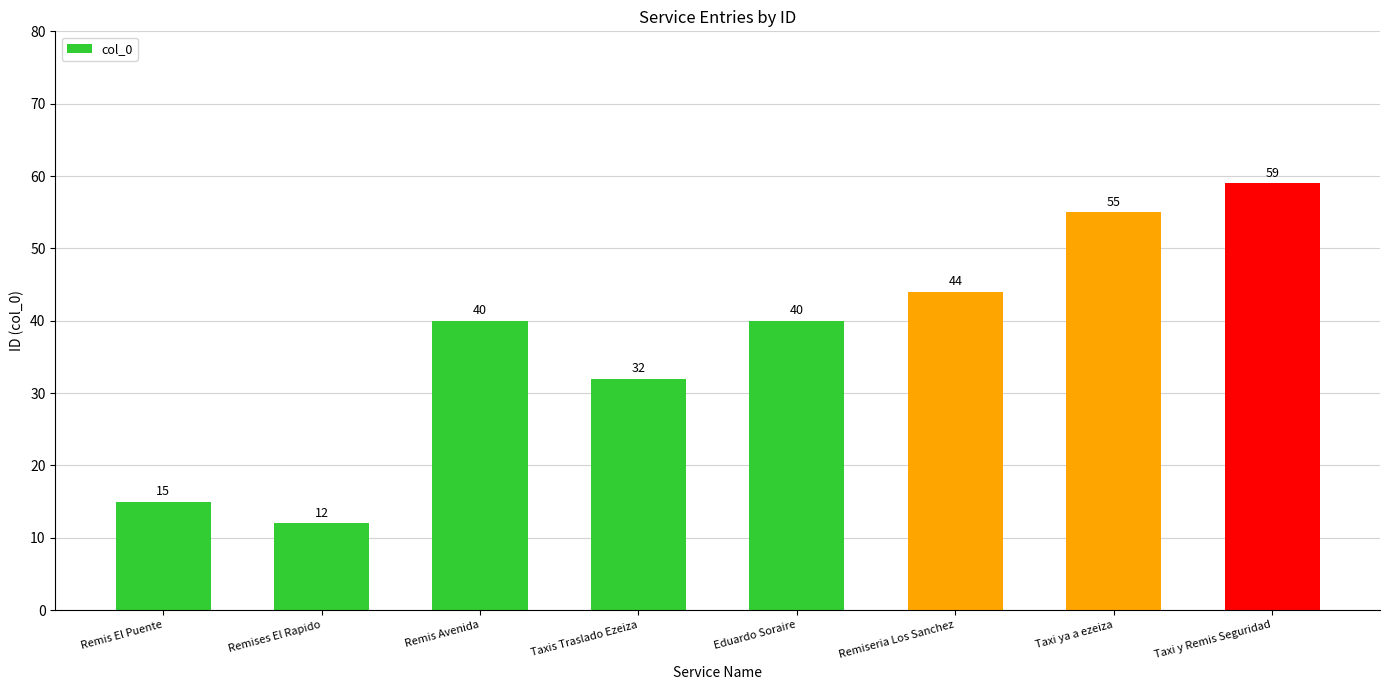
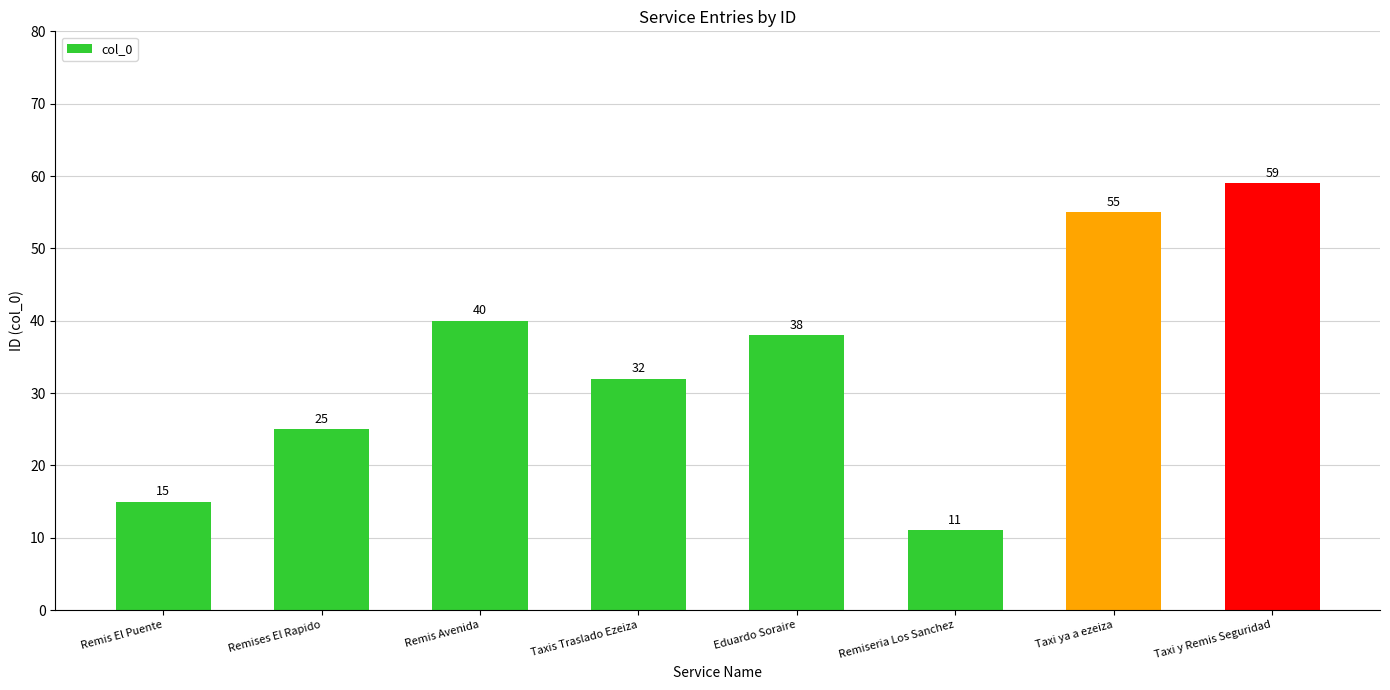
Remises El Rapido: 12 -> 25
Eduardo Soraire: 40 -> 38
Remiseria Los Sanchez: 44 -> 11
